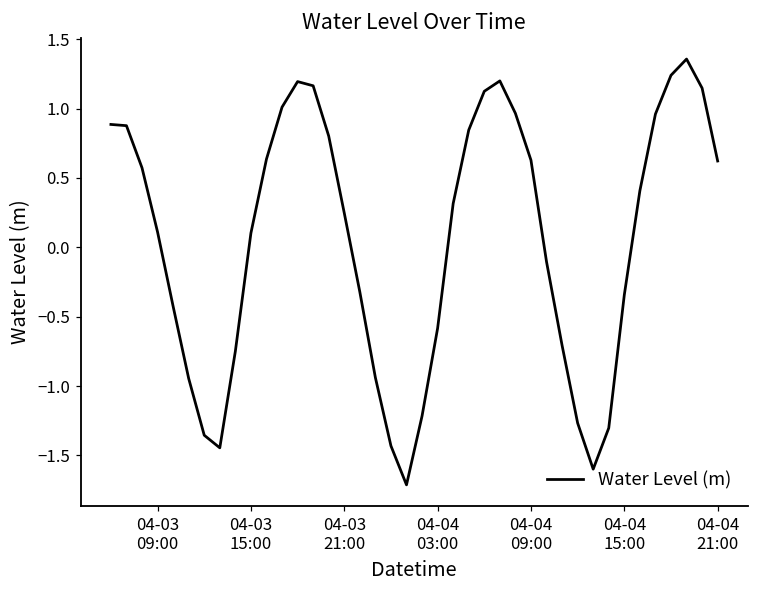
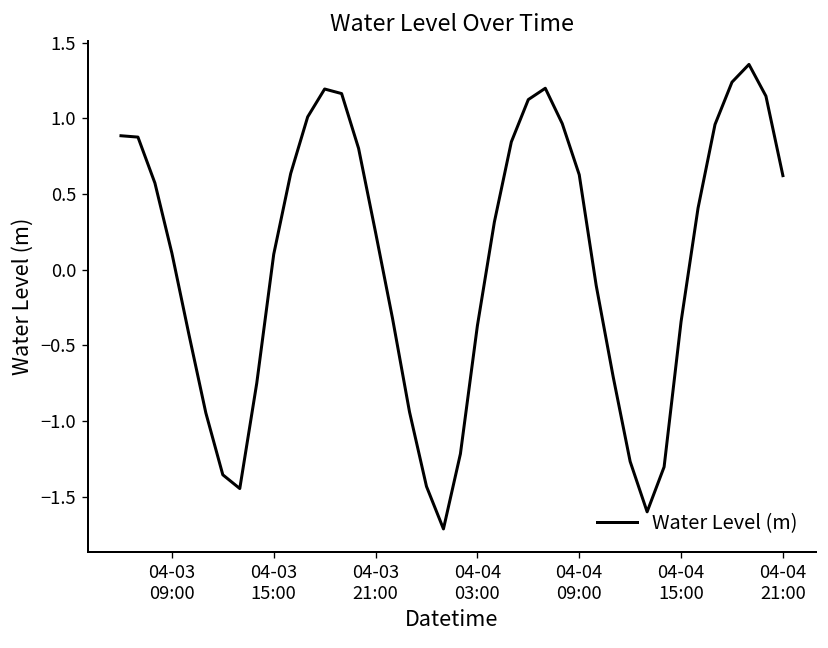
04-04 03:00: -0.58 -> -0.37
